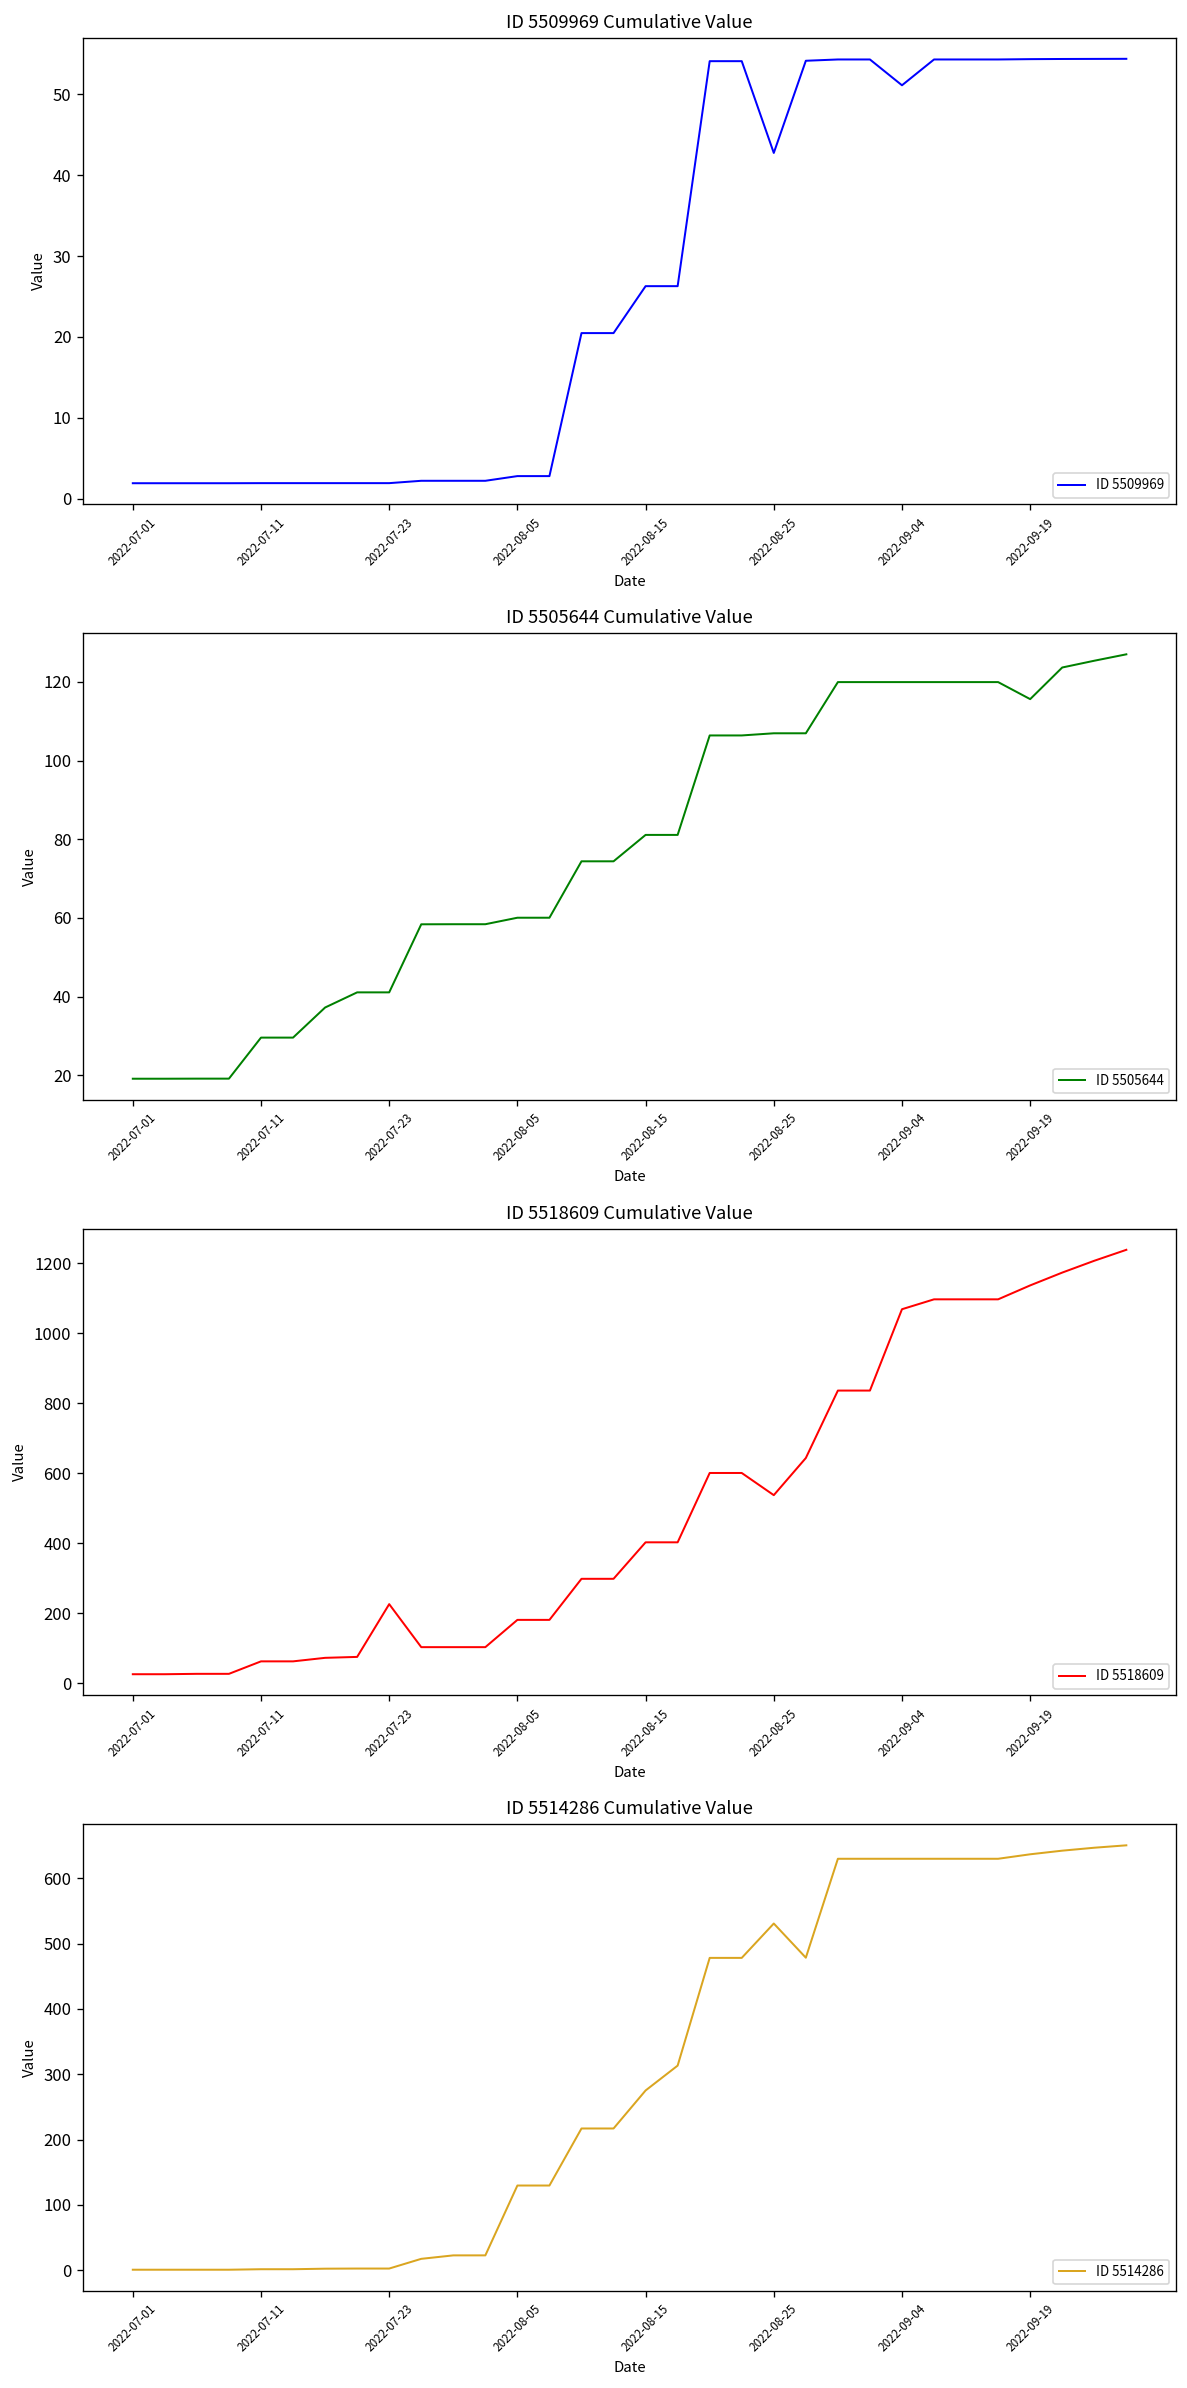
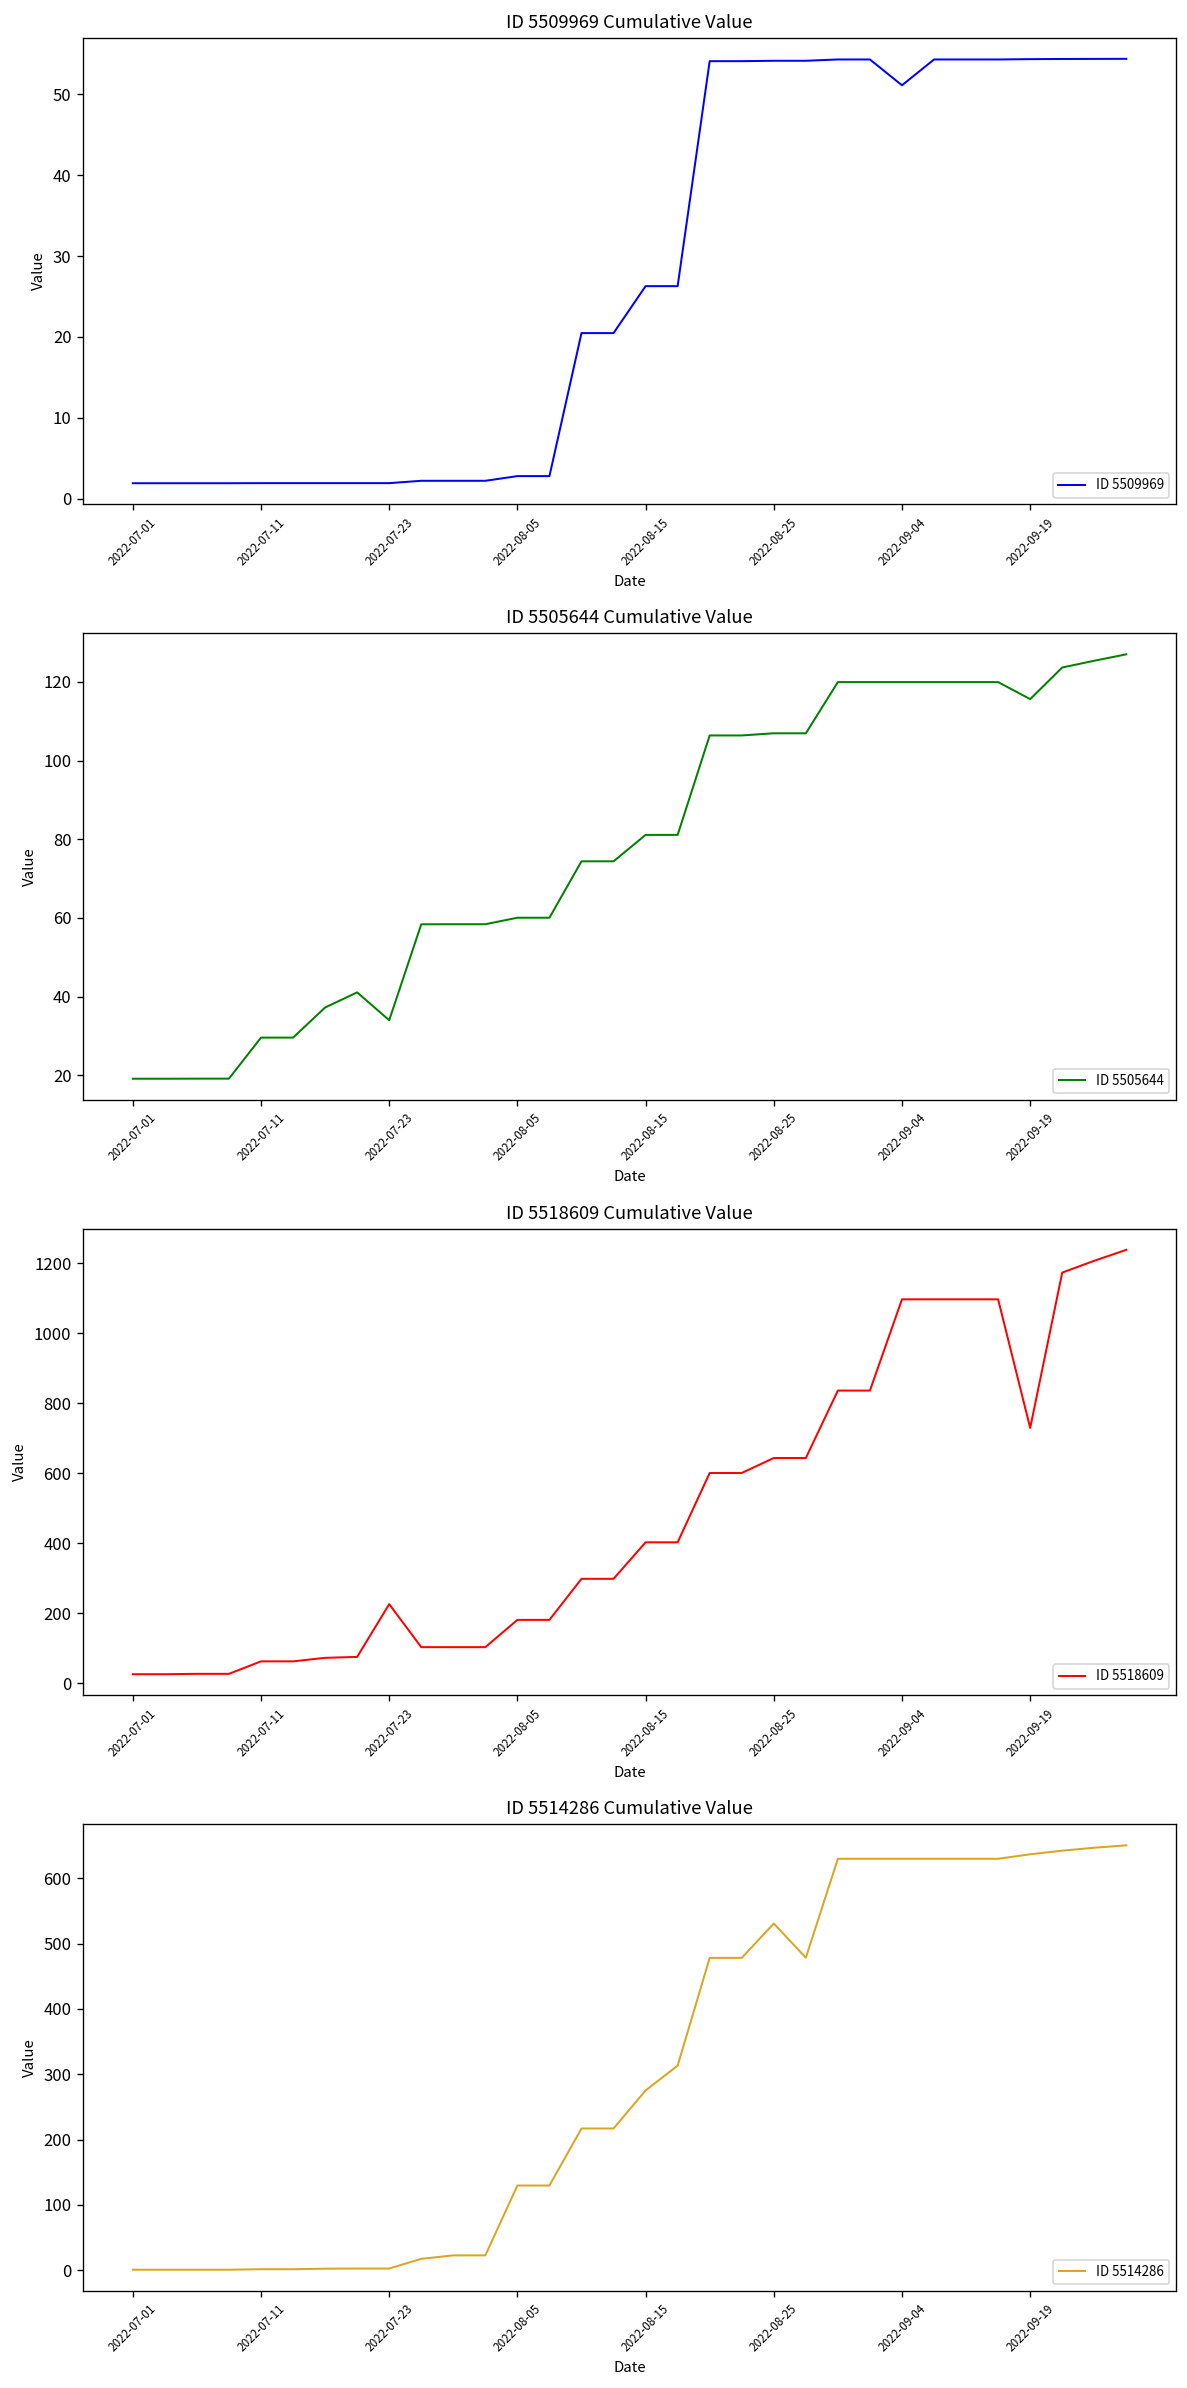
ID 5509969 Cumulative Value, 2022-08-25: 43 -> 54
ID 5505644 Cumulative Value, 2022-07-23: 41 -> 34
ID 5518609 Cumulative Value, 2022-08-25: 540 -> 640
ID 5518609 Cumulative Value, 2022-09-04: 1070 -> 1100
ID 5518609 Cumulative Value, 2022-09-19: 1140 -> 730
